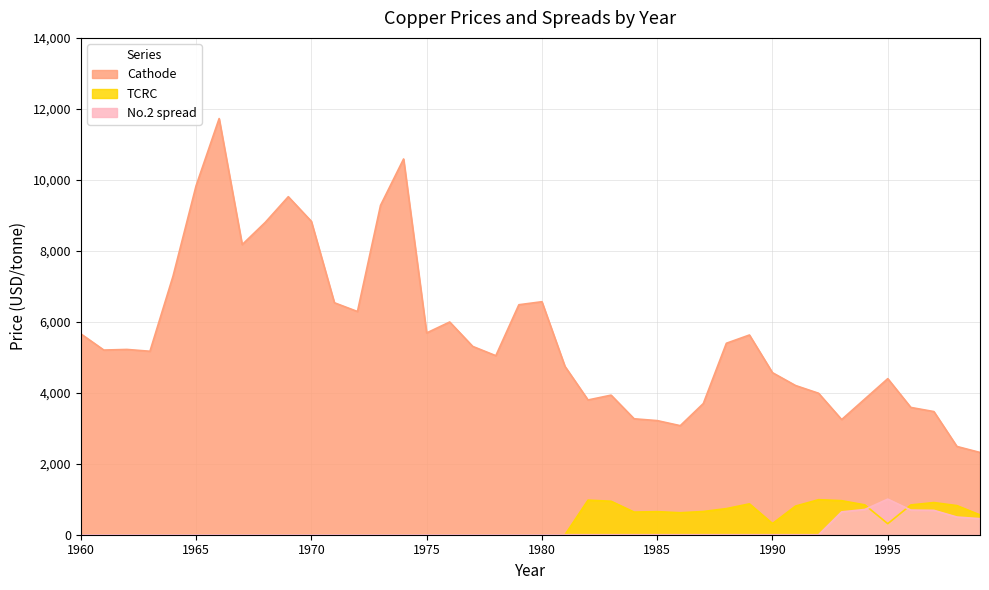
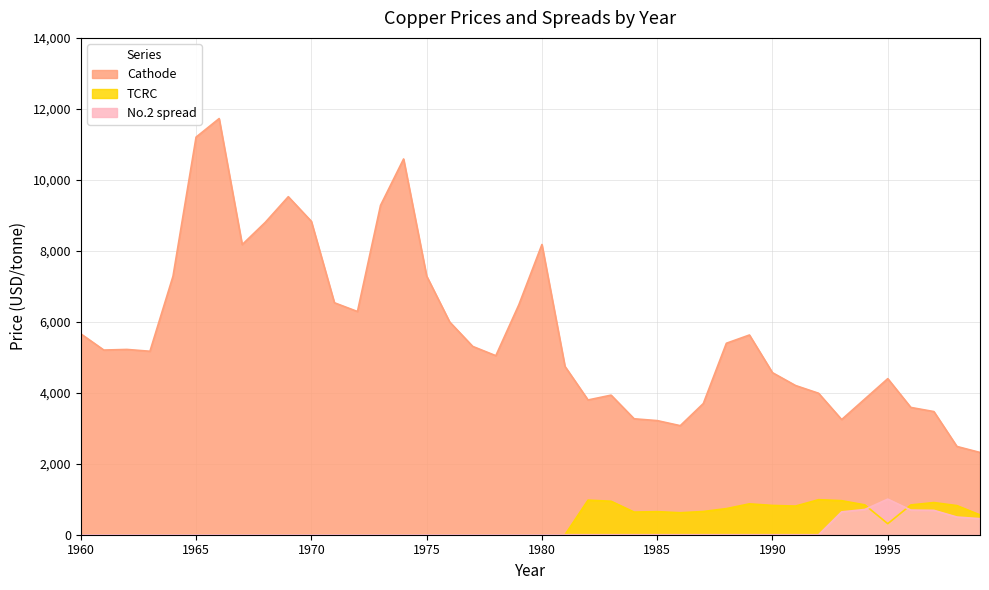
Cathode, 1965: 9,800 -> 11,200
Cathode, 1975: 5,700 -> 7,300
Cathode, 1980: 6,600 -> 8,200
TCRC, 1990: 300 -> 800
